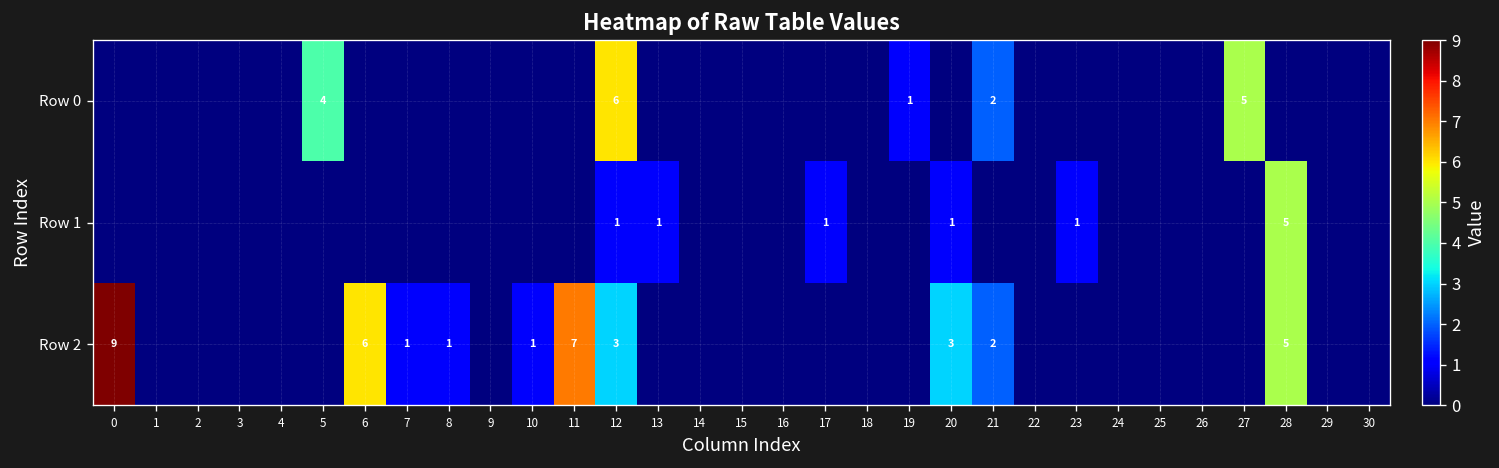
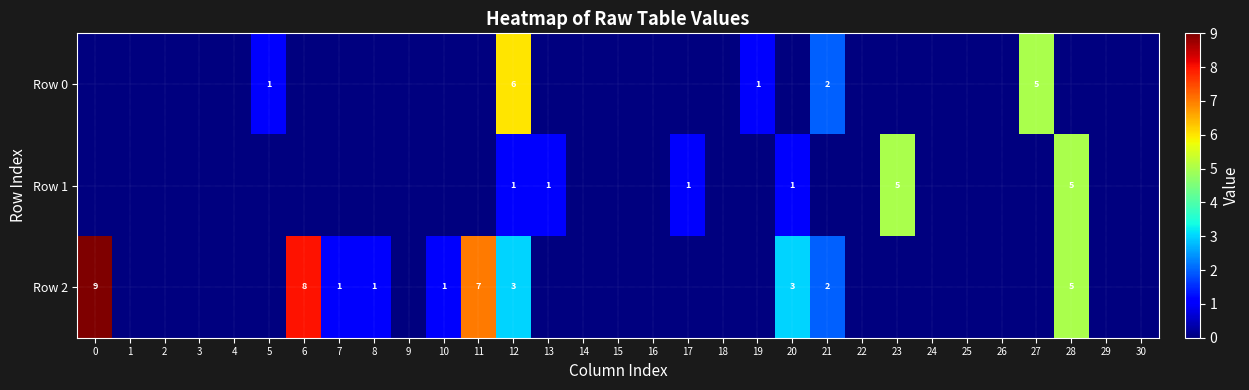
Row 0, 5: 4 -> 1
Row 1, 23: 1 -> 5
Row 2, 6: 6 -> 8
